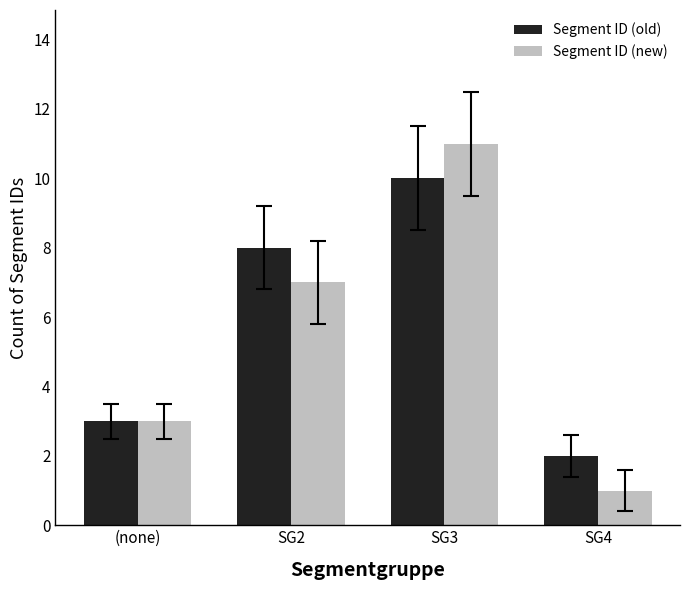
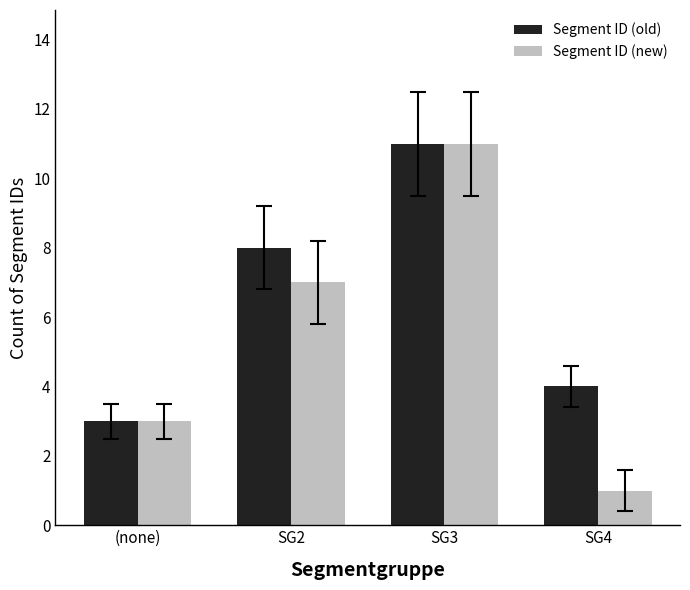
Segment ID (old), SG3: 10 -> 11
Segment ID (old), SG4: 2 -> 4
